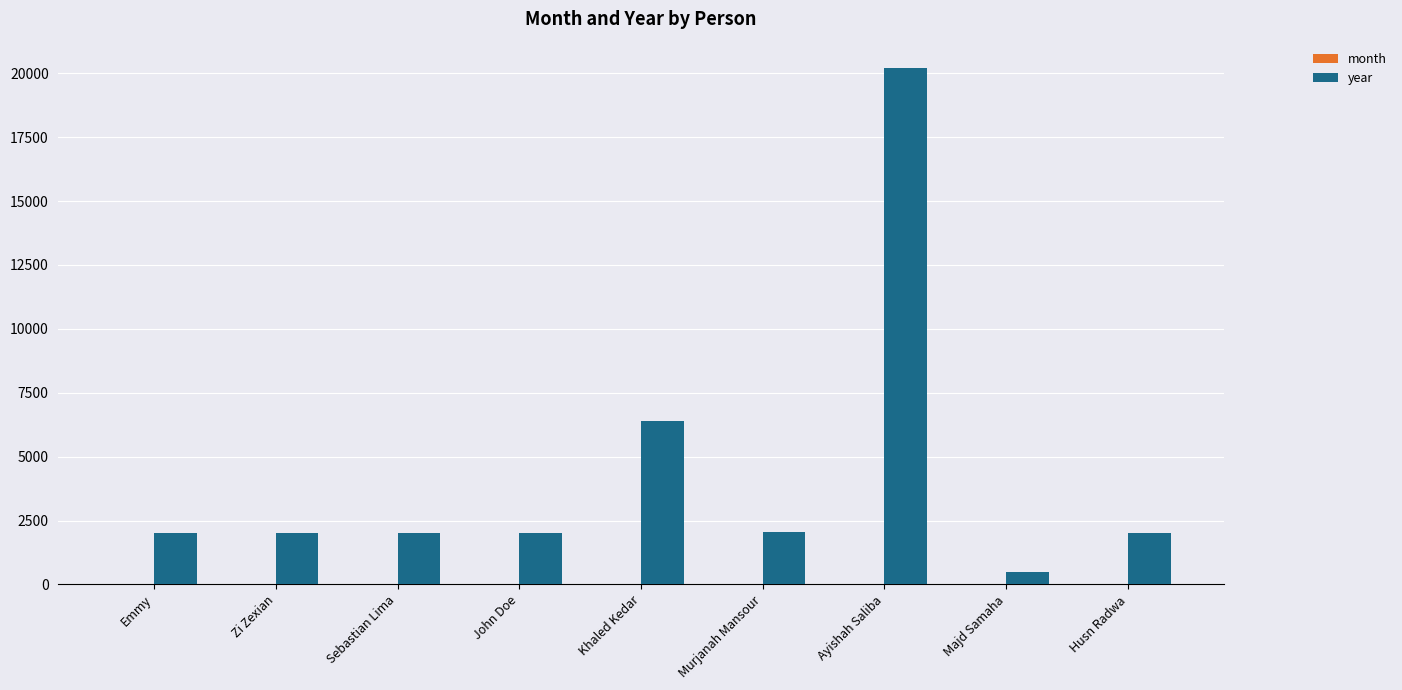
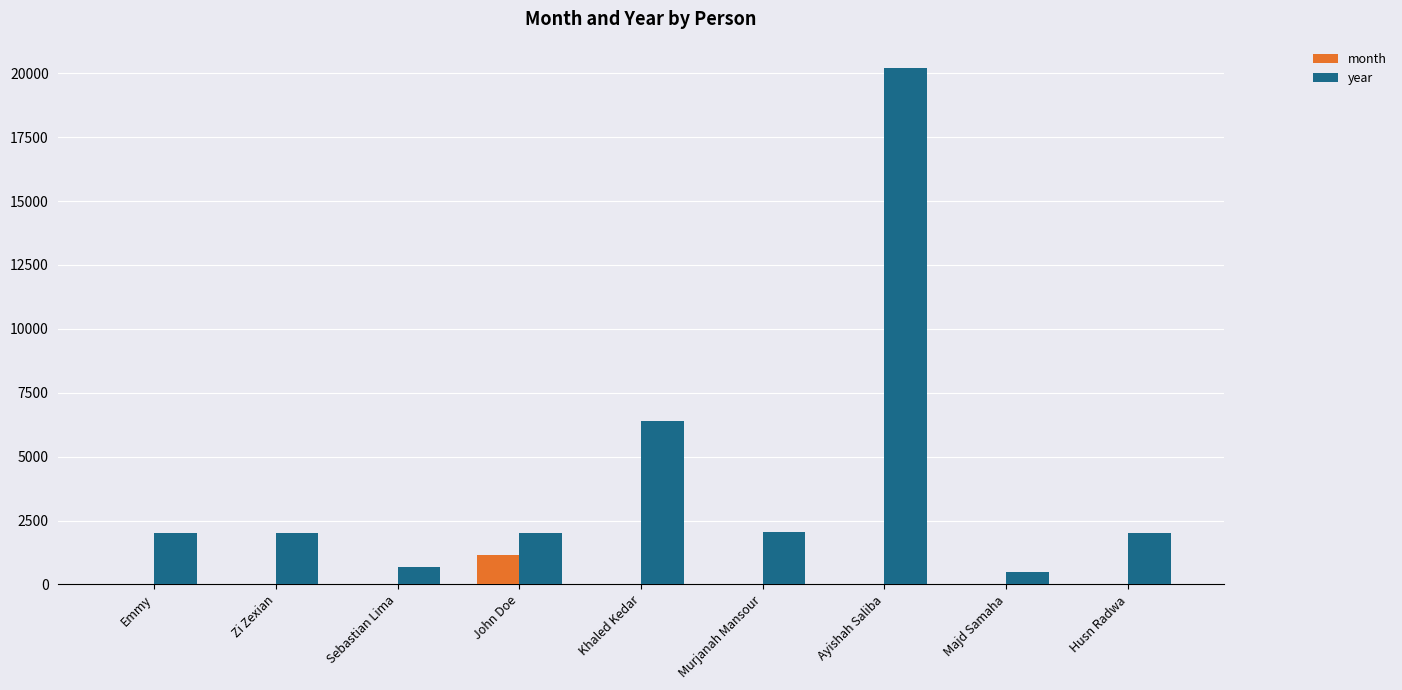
year, Sebastian Lima: 2000 -> 700
month, John Doe: 0 -> 1100
